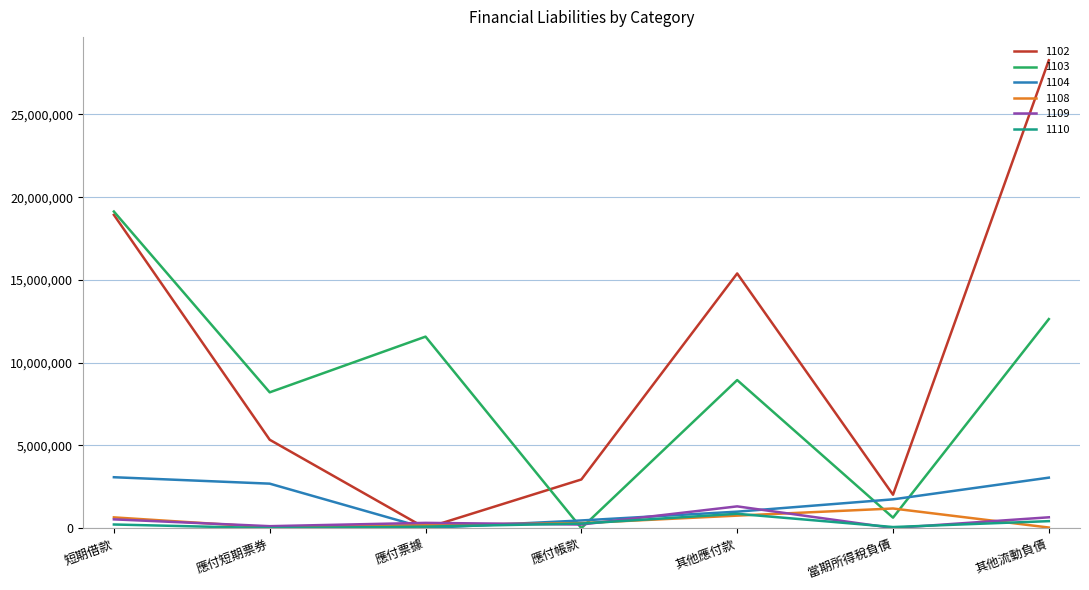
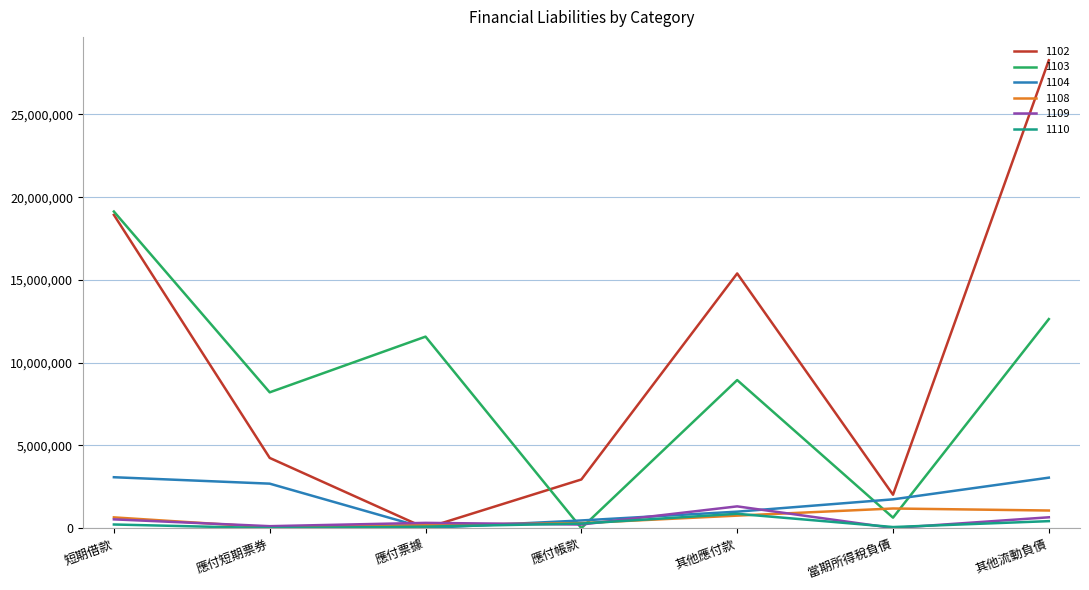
1102, 應付短期票券: 5,300,000 -> 4,200,000
1108, 其他流動負債: 0 -> 1,100,000
